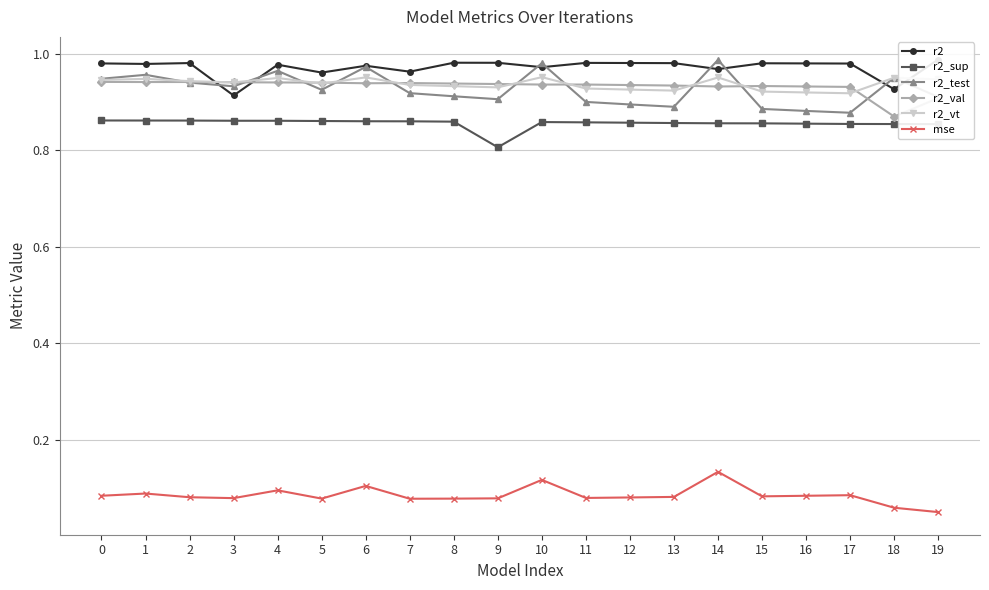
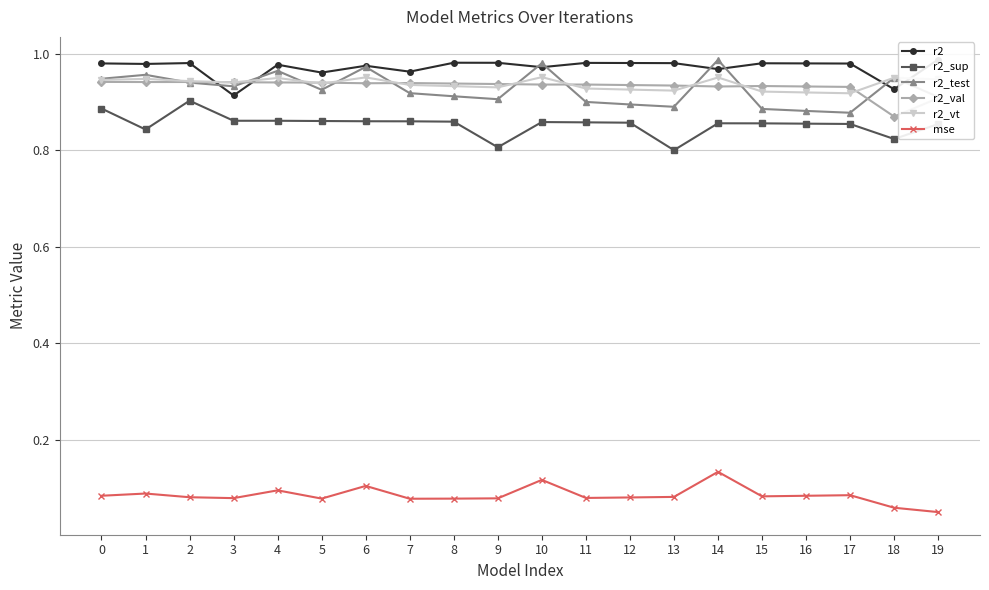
r2_sup, 0: 0.86 -> 0.89
r2_sup, 1: 0.86 -> 0.84
r2_sup, 2: 0.86 -> 0.90
r2_sup, 13: 0.86 -> 0.80
r2_sup, 18: 0.85 -> 0.82
